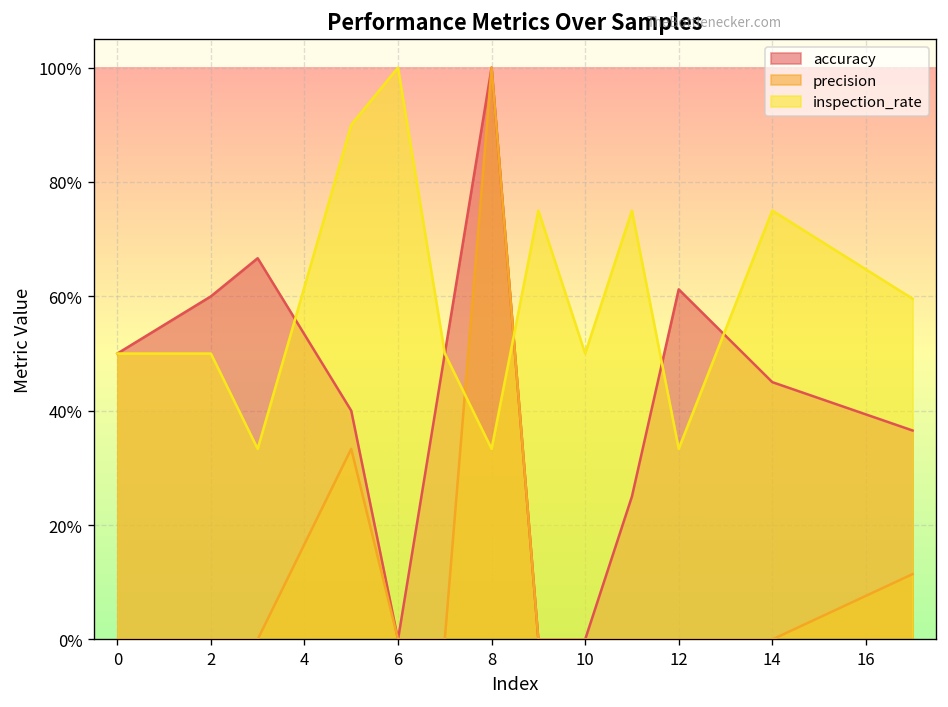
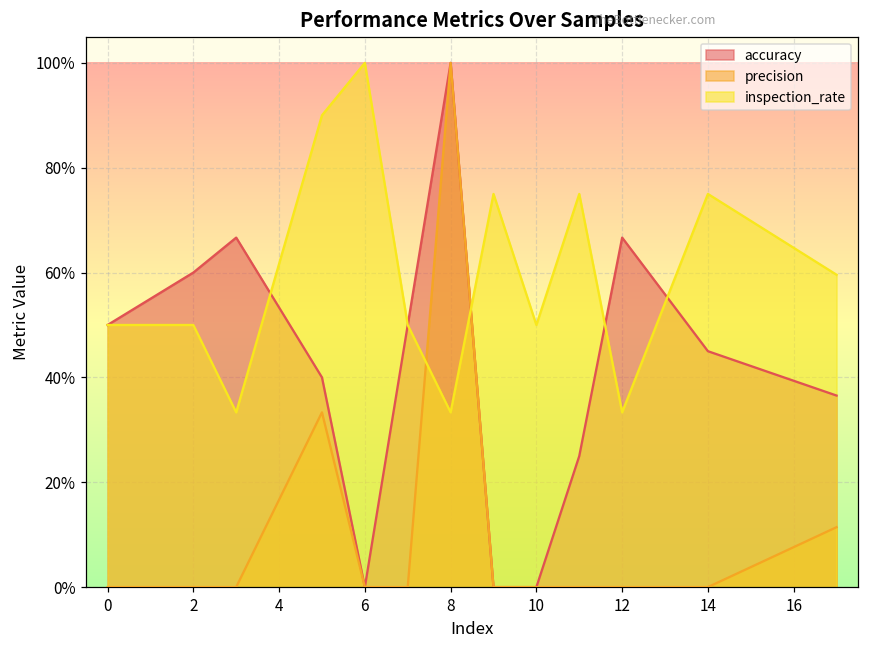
accuracy, 12: 61% -> 67%
